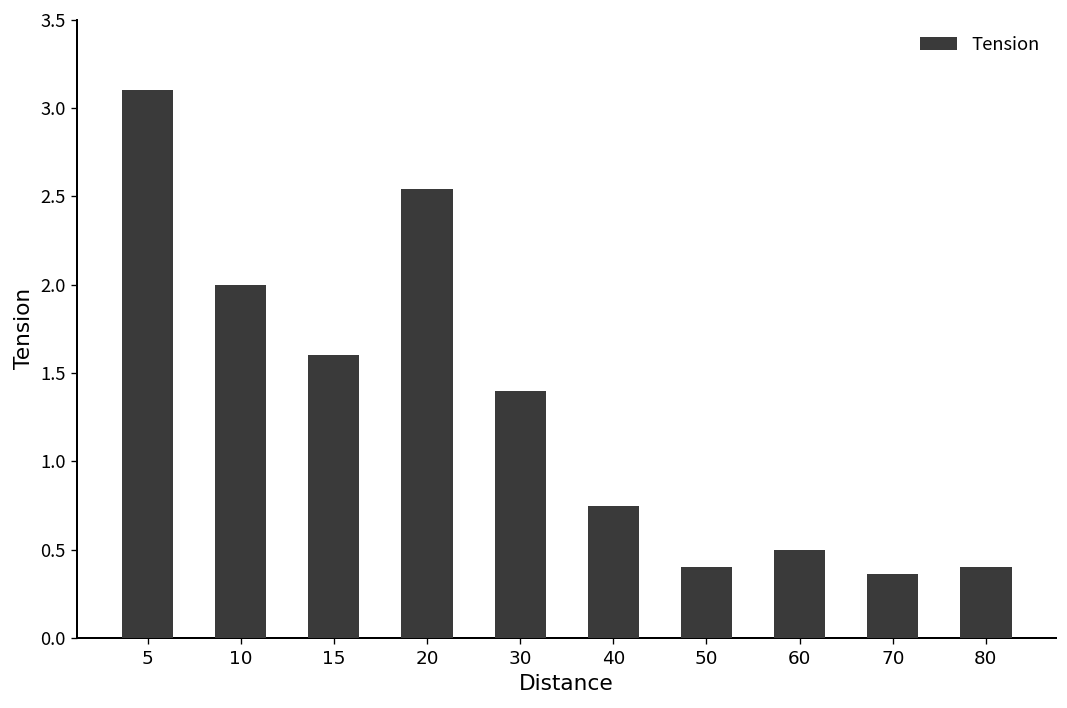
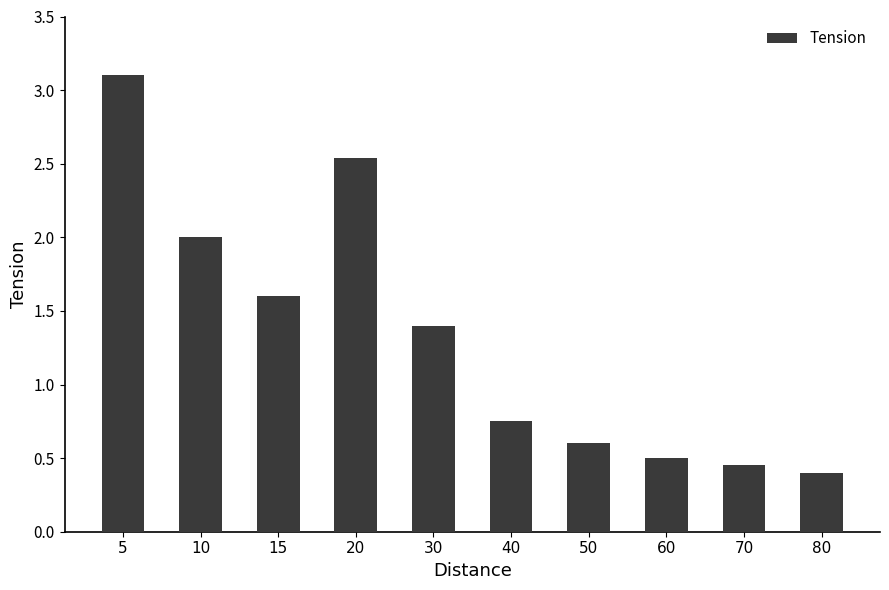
50: 0.4 -> 0.6
70: 0.36 -> 0.45
